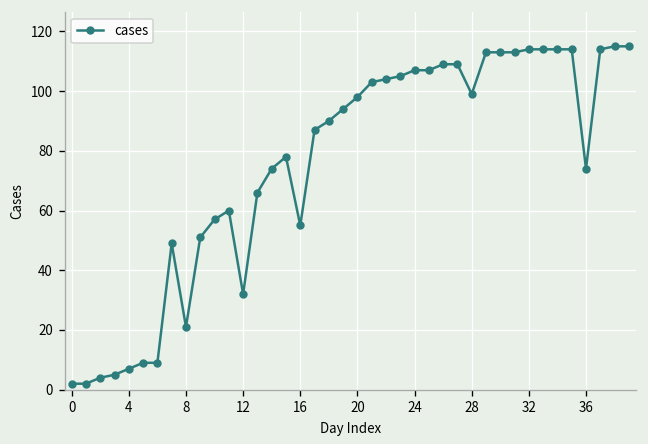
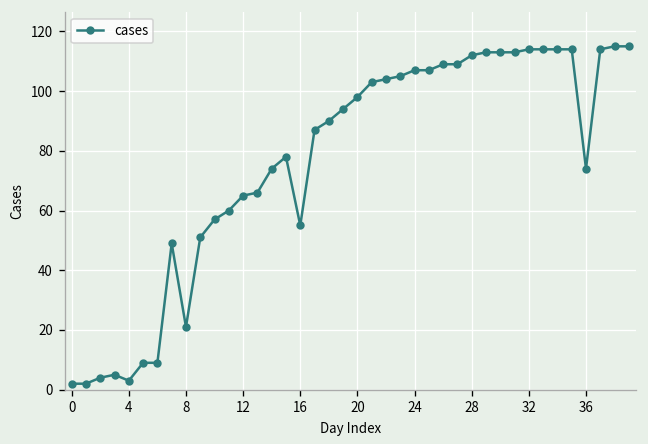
4: 7 -> 3
12: 32 -> 65
28: 99 -> 112
